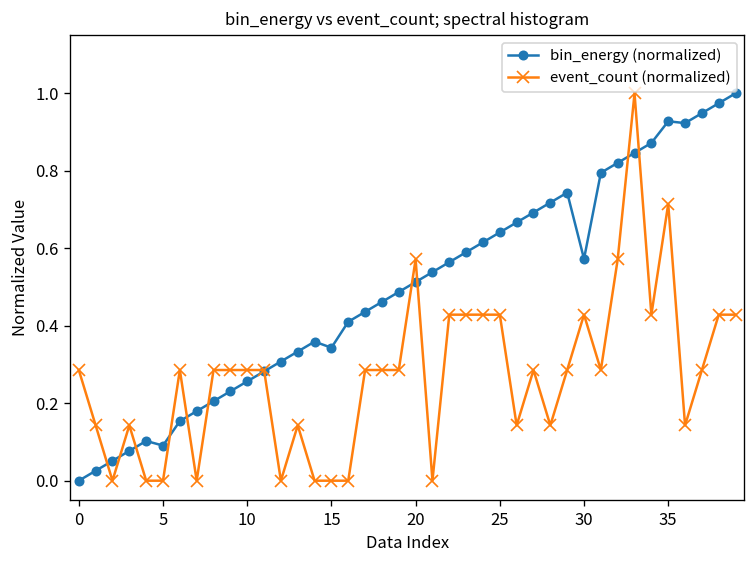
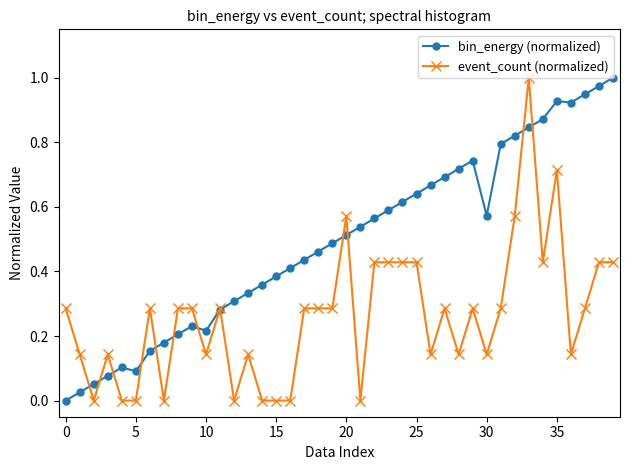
bin_energy (normalized), 10: 0.26 -> 0.22
event_count (normalized), 10: 0.29 -> 0.14
bin_energy (normalized), 15: 0.34 -> 0.38
event_count (normalized), 30: 0.43 -> 0.14
